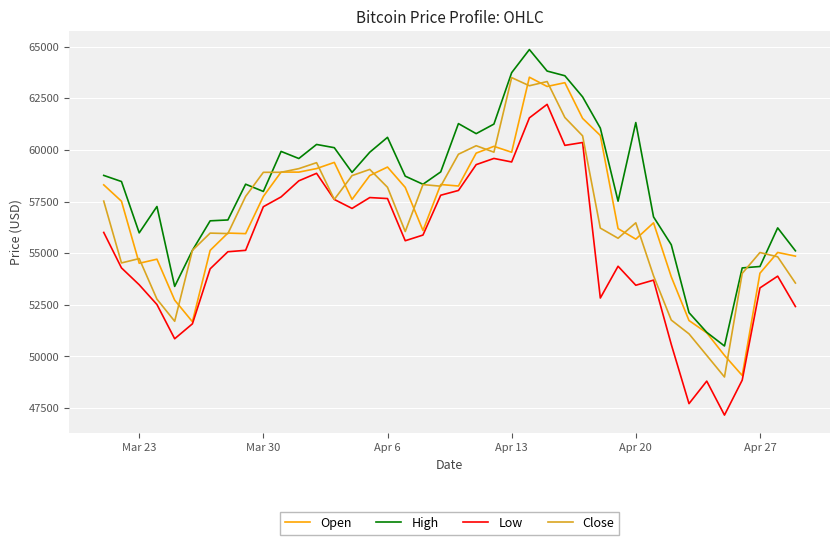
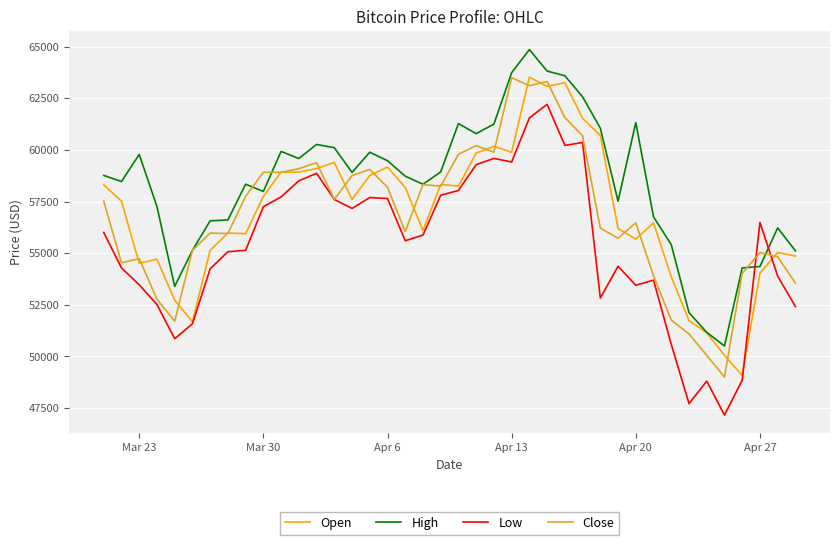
High, Mar 23: 56000 -> 59800
High, Apr 6: 60600 -> 59500
Low, Apr 27: 53300 -> 56500
